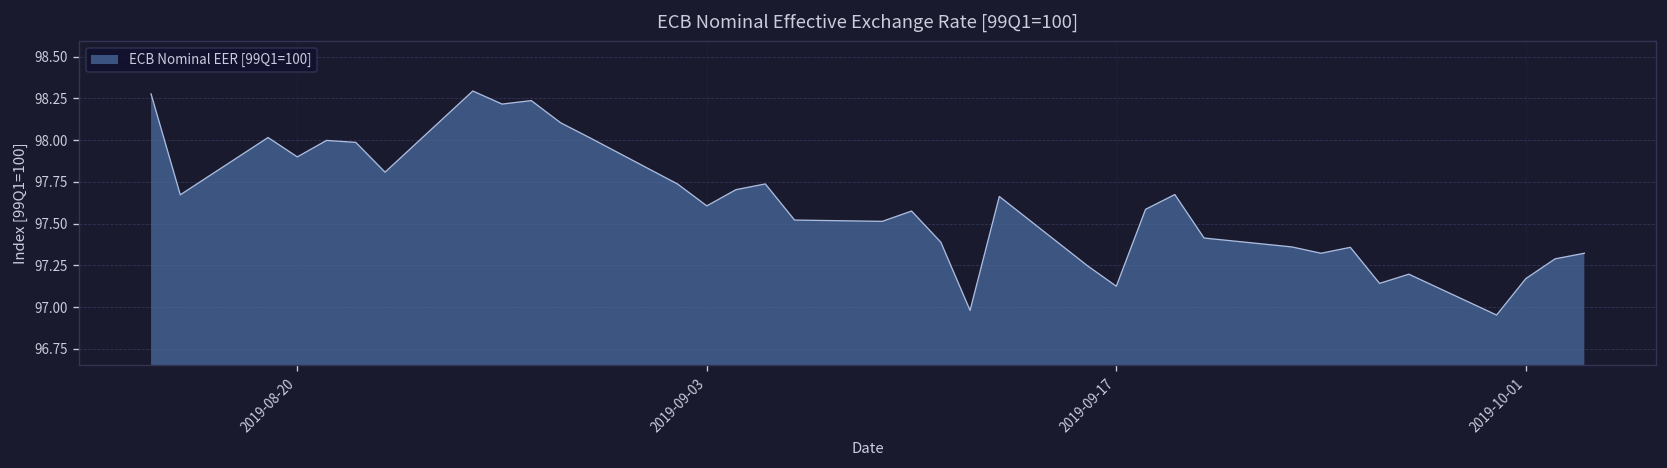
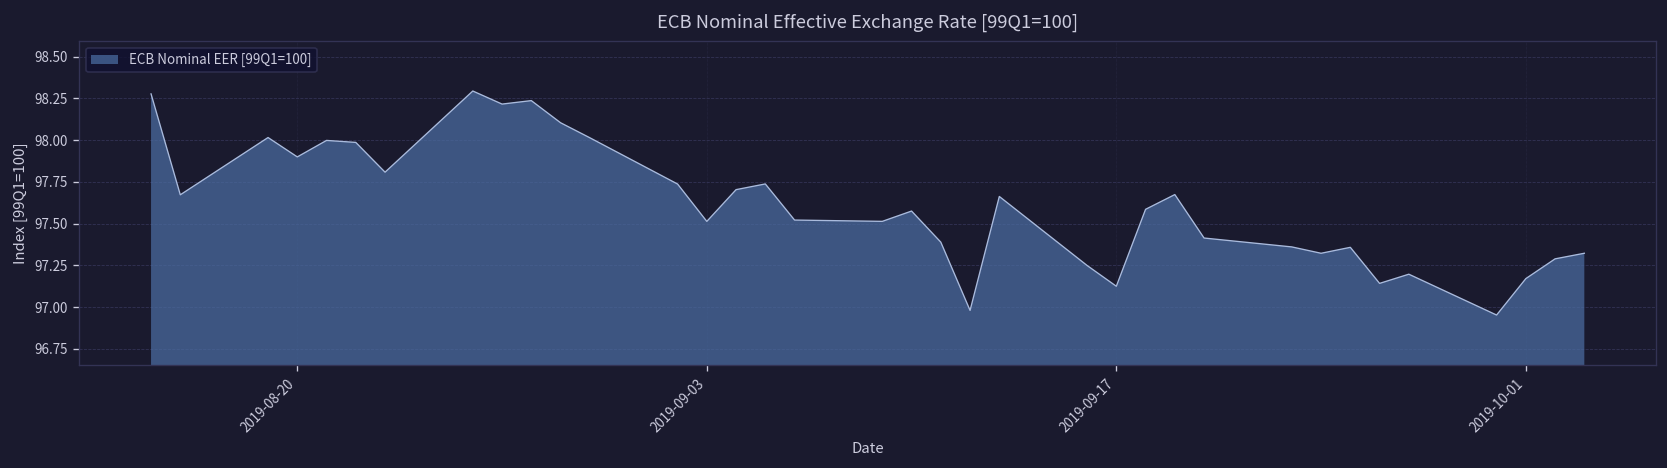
2019-09-03: 97.61 -> 97.51
